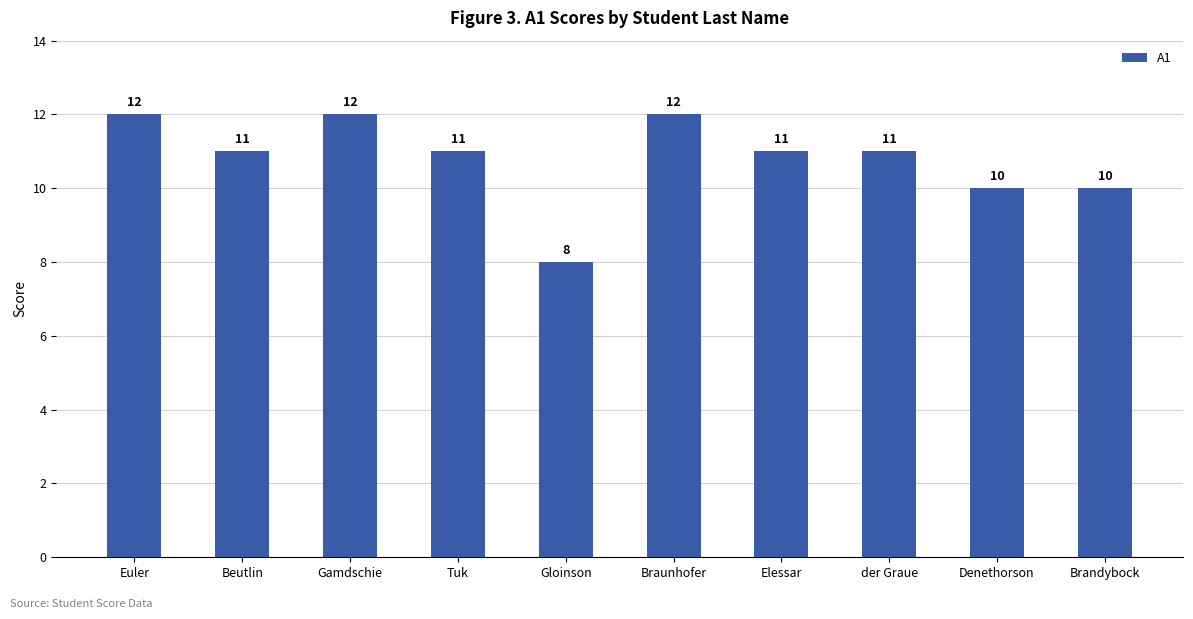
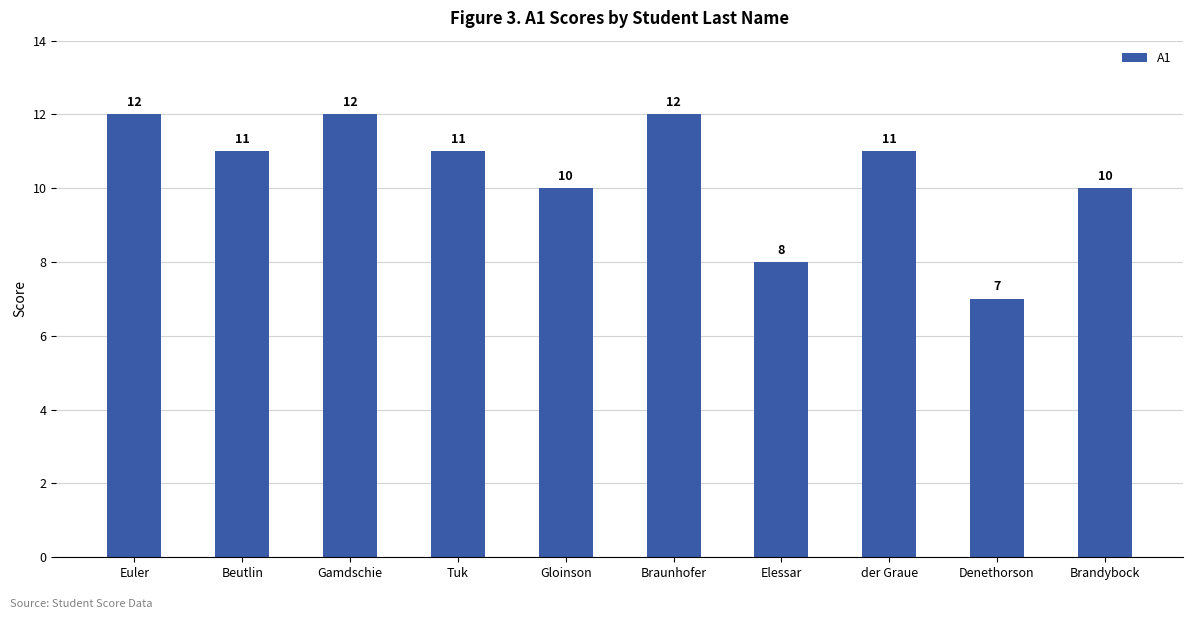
Gloinson: 8 -> 10
Elessar: 11 -> 8
Denethorson: 10 -> 7
